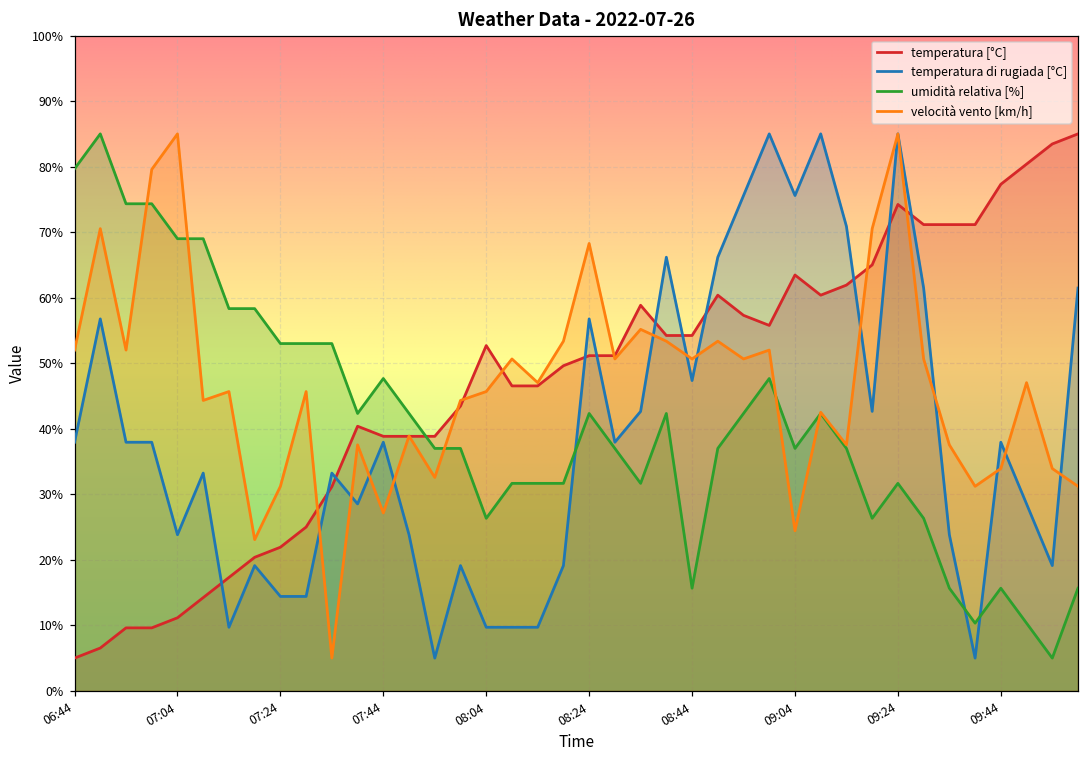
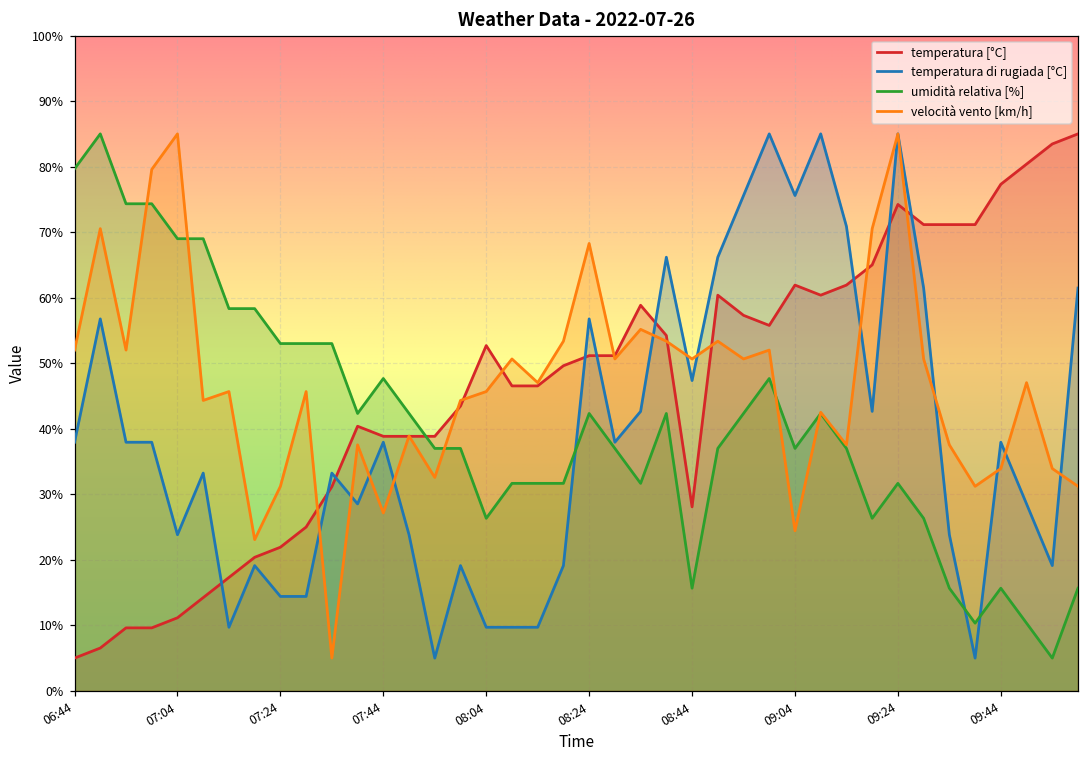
temperatura [°C], 08:44: 54% -> 28%
temperatura [°C], 09:04: 63% -> 62%
